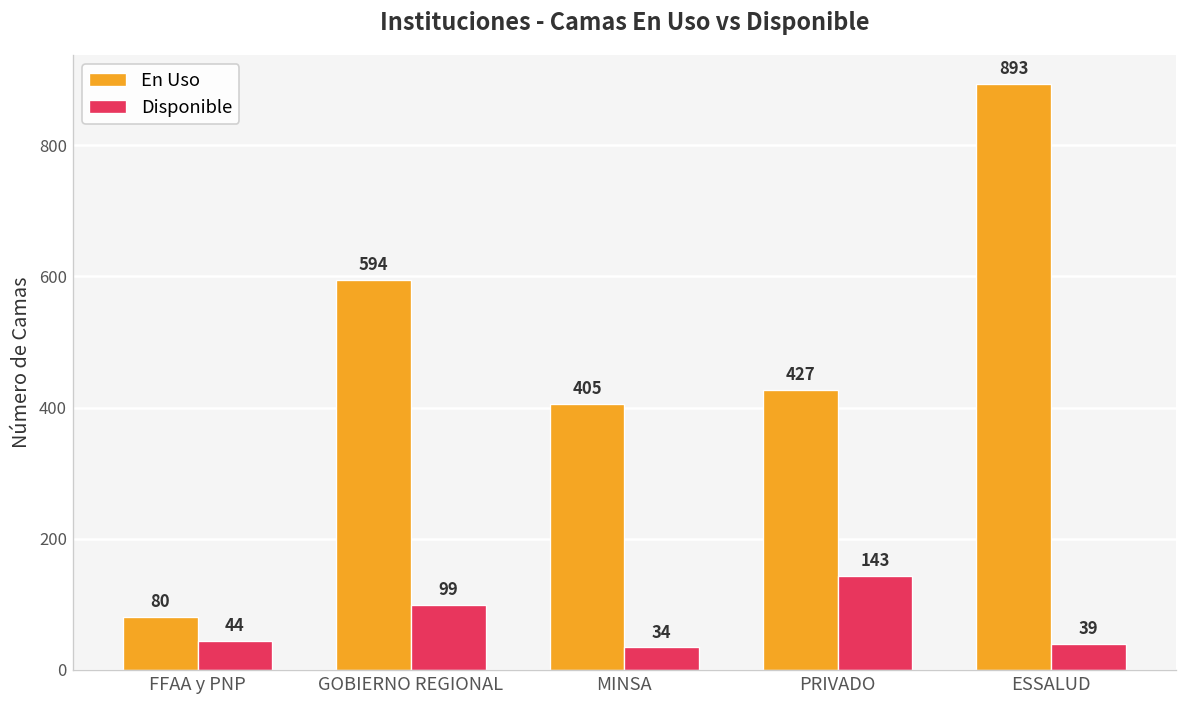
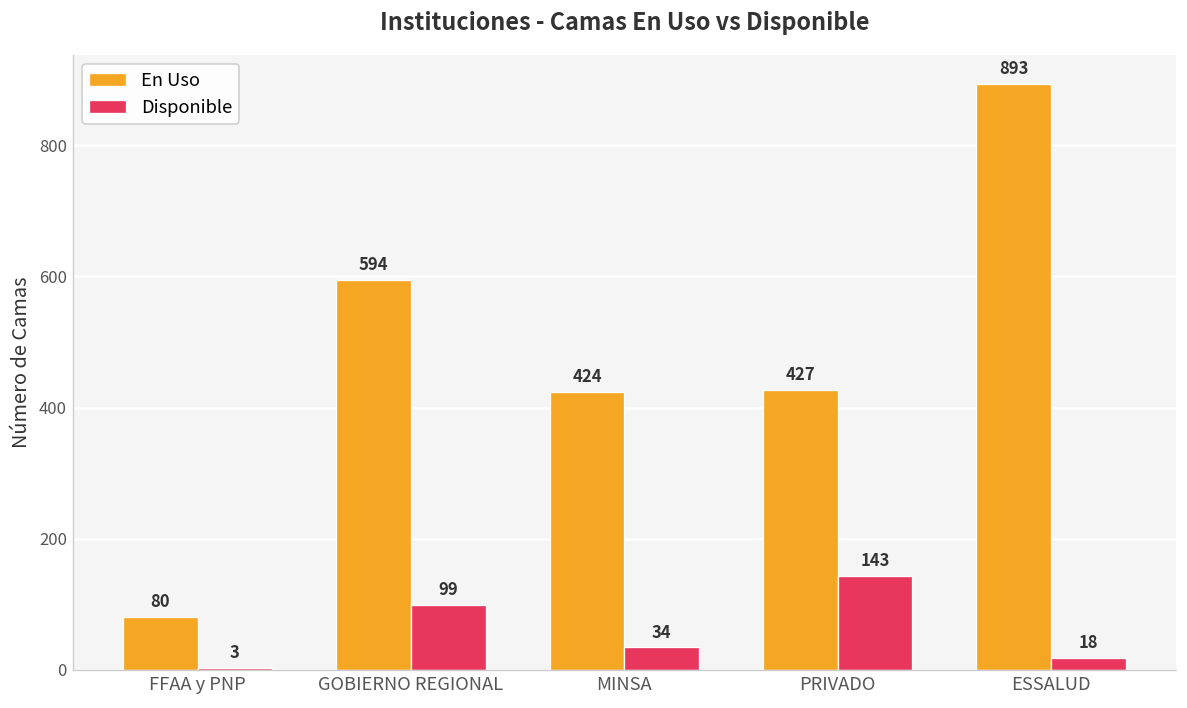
Disponible, FFAA y PNP: 44 -> 3
En Uso, MINSA: 405 -> 424
Disponible, ESSALUD: 39 -> 18
